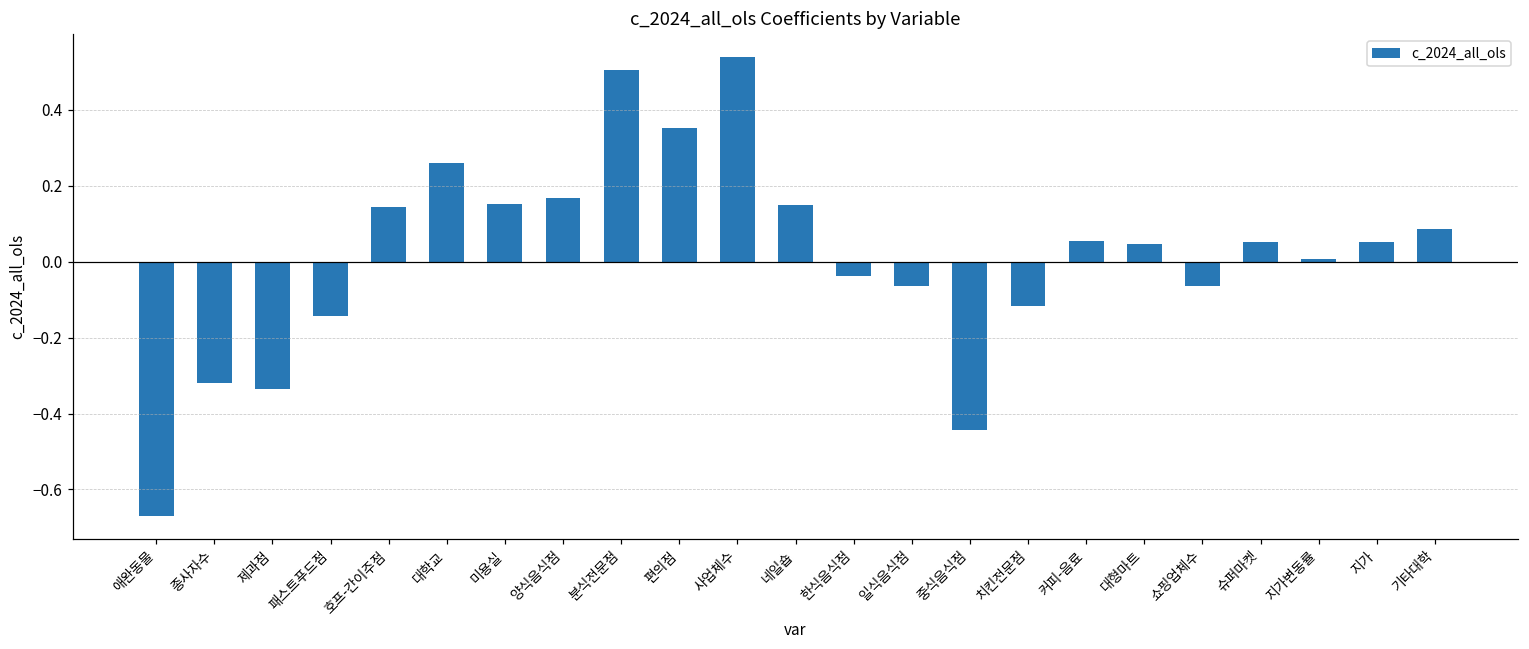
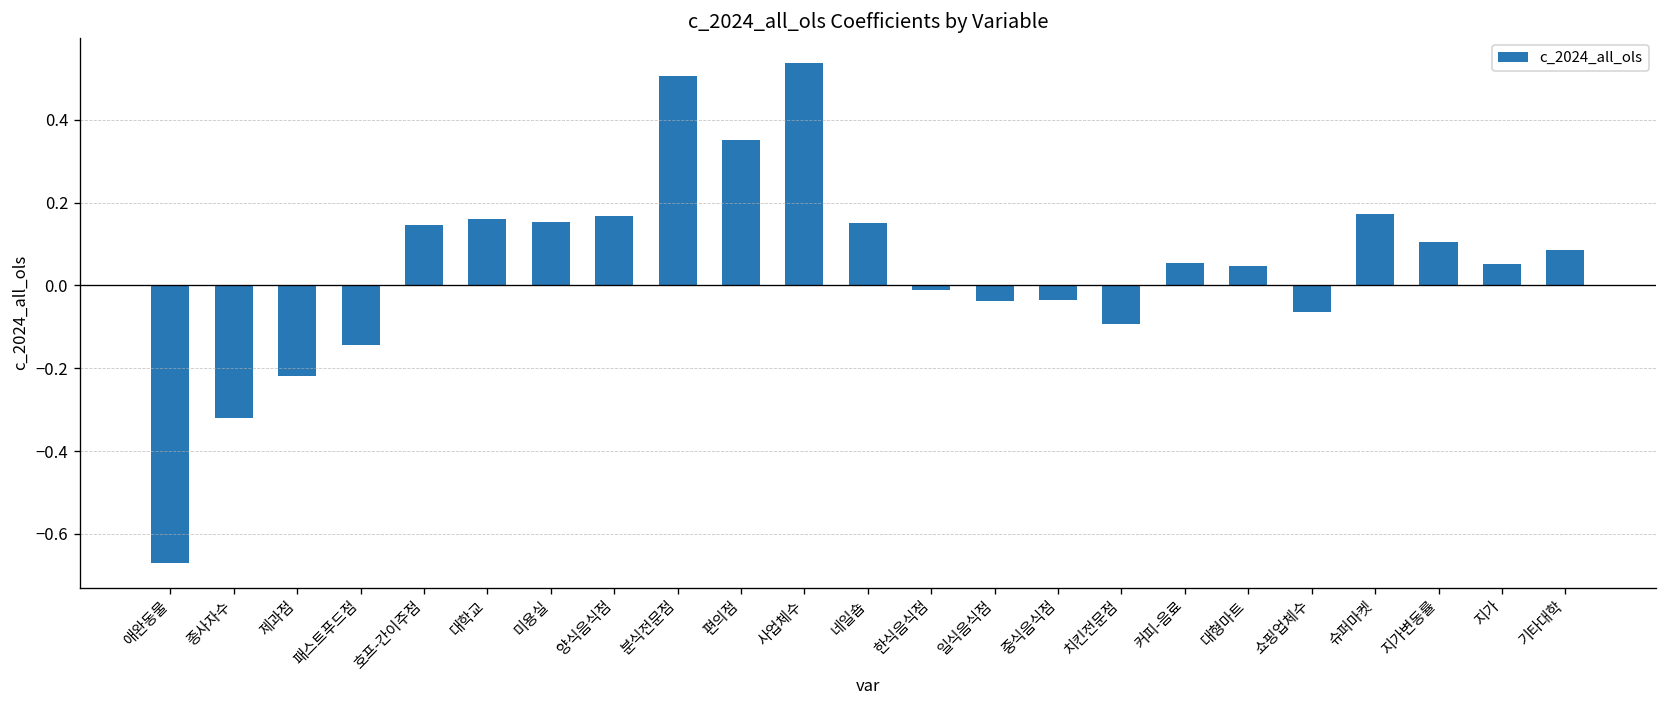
제과점: -0.34 -> -0.22
대학교: 0.26 -> 0.16
한식음식점: -0.04 -> -0.01
일식음식점: -0.07 -> -0.04
중식음식점: -0.44 -> -0.03
치킨전문점: -0.12 -> -0.09
슈퍼마켓: 0.05 -> 0.17
지가변동률: 0.01 -> 0.10
